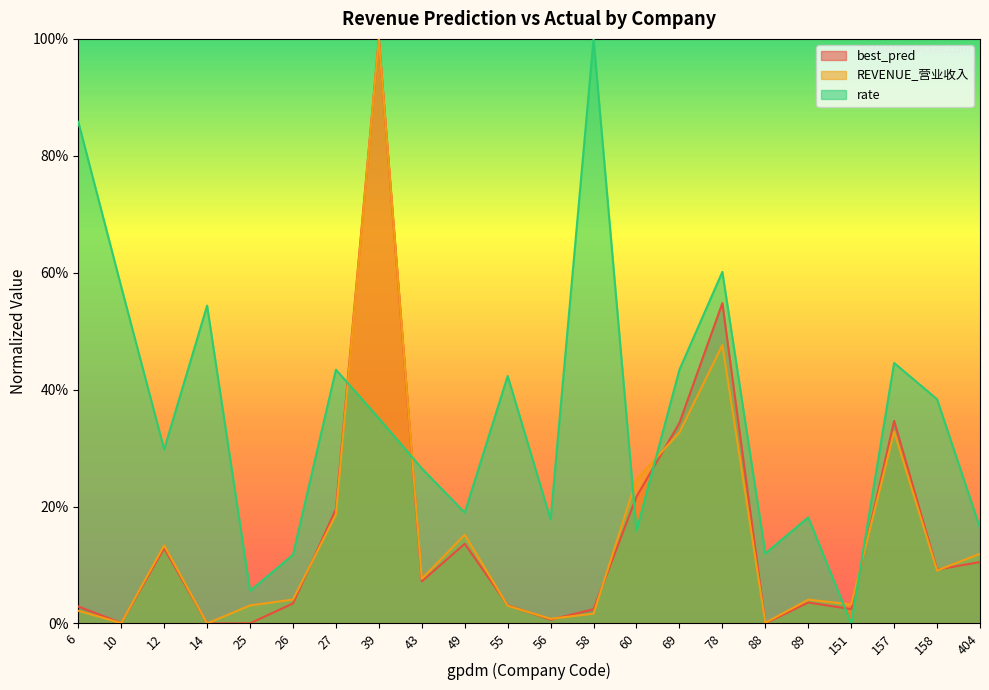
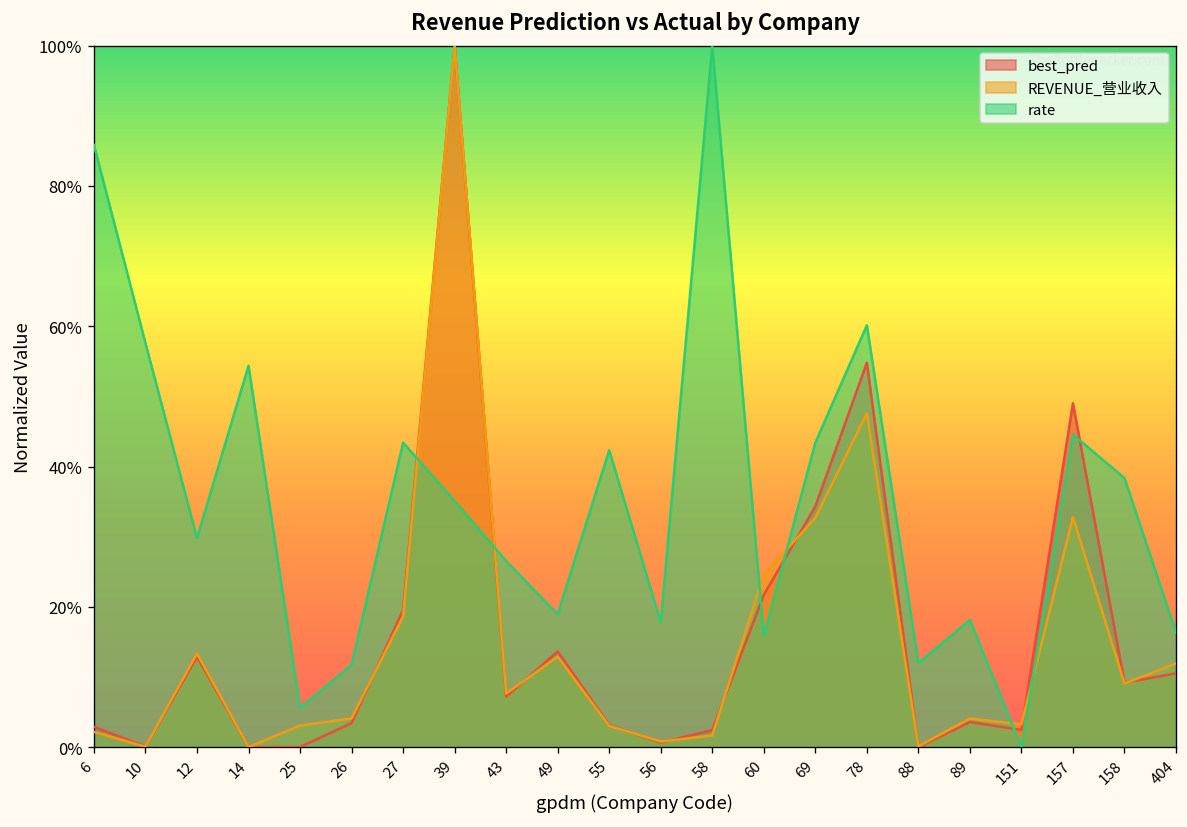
REVENUE_营业收入, 49: 15% -> 13%
best_pred, 157: 35% -> 49%
